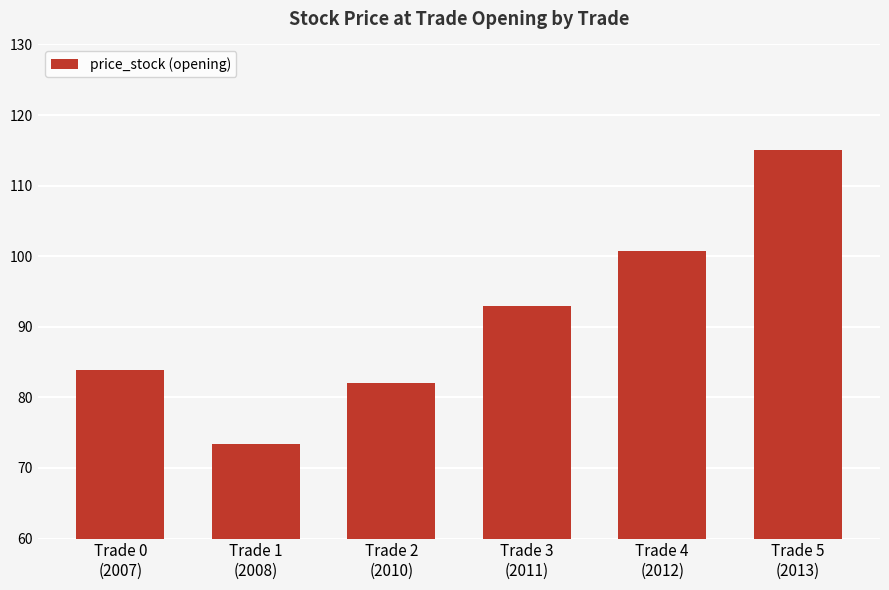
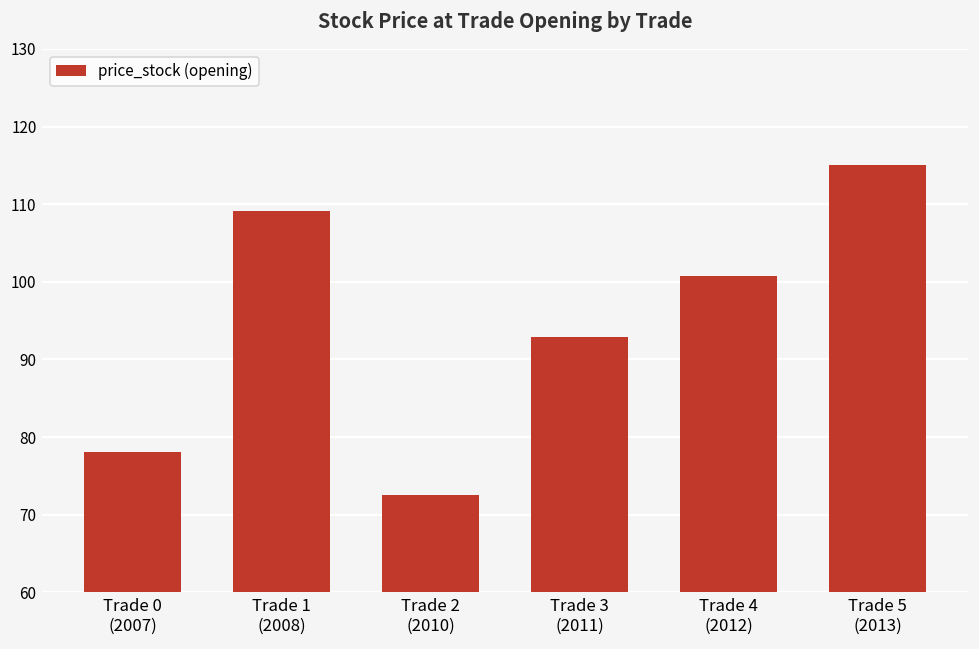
Trade 0 (2007): 84 -> 78
Trade 1 (2008): 73 -> 109
Trade 2 (2010): 82 -> 73
